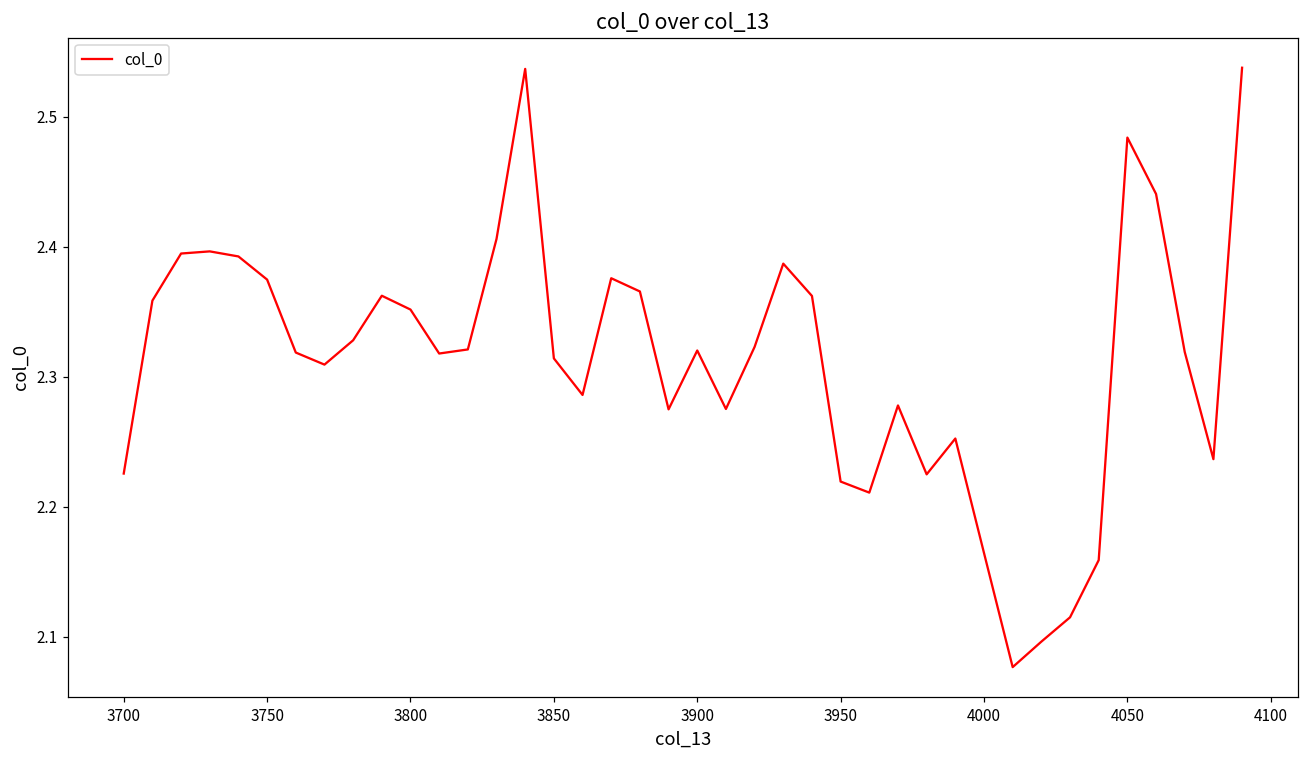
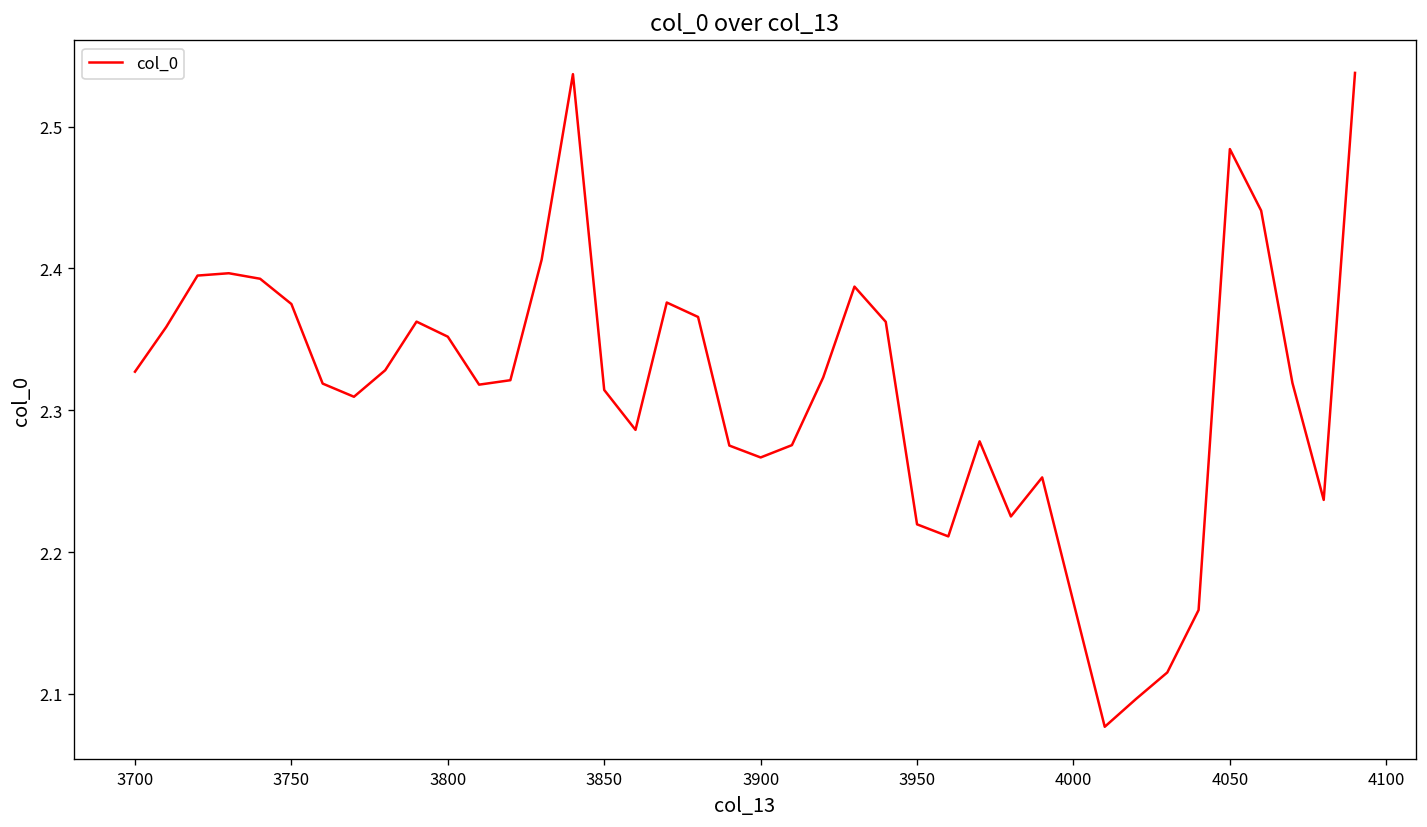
3700: 2.226 -> 2.327
3900: 2.320 -> 2.267
